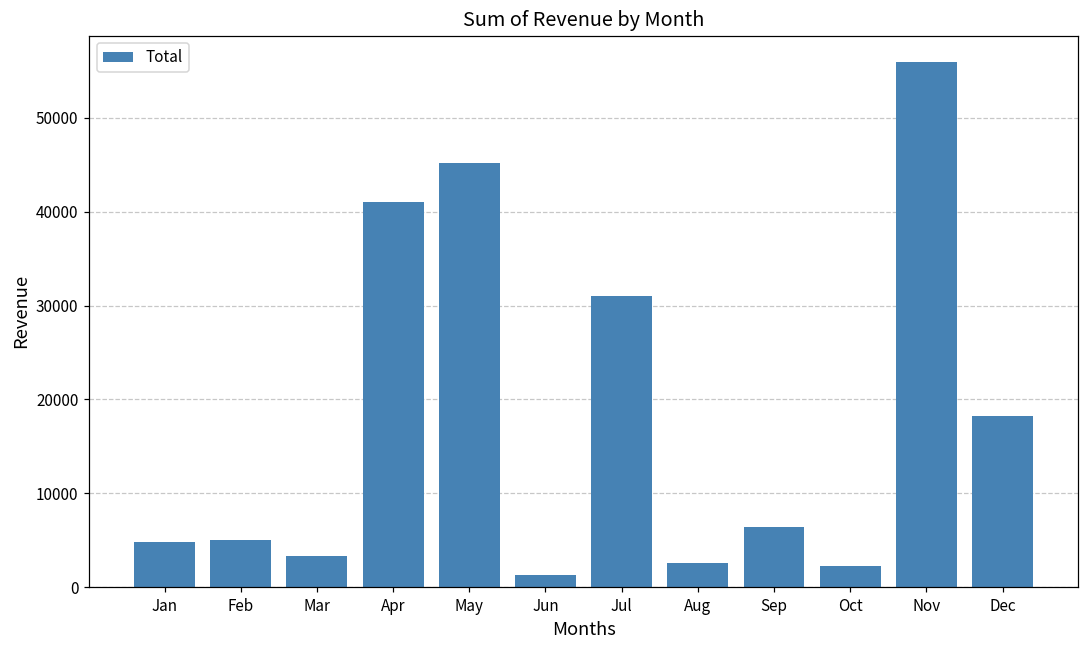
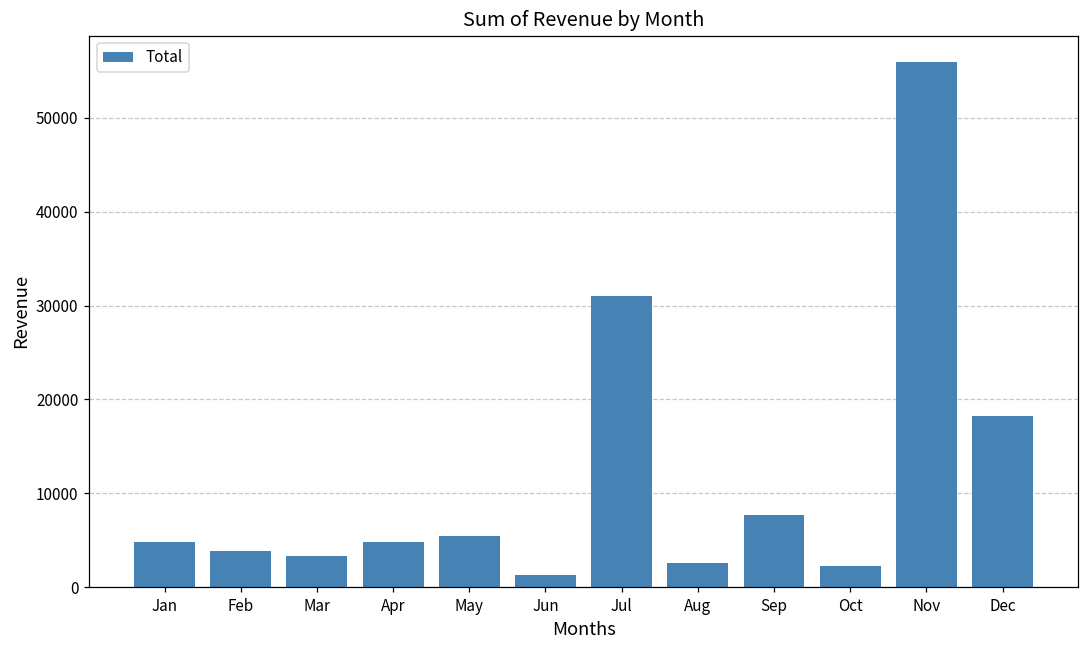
Feb: 5000 -> 4000
Apr: 41000 -> 5000
May: 45000 -> 5000
Sep: 6000 -> 8000
